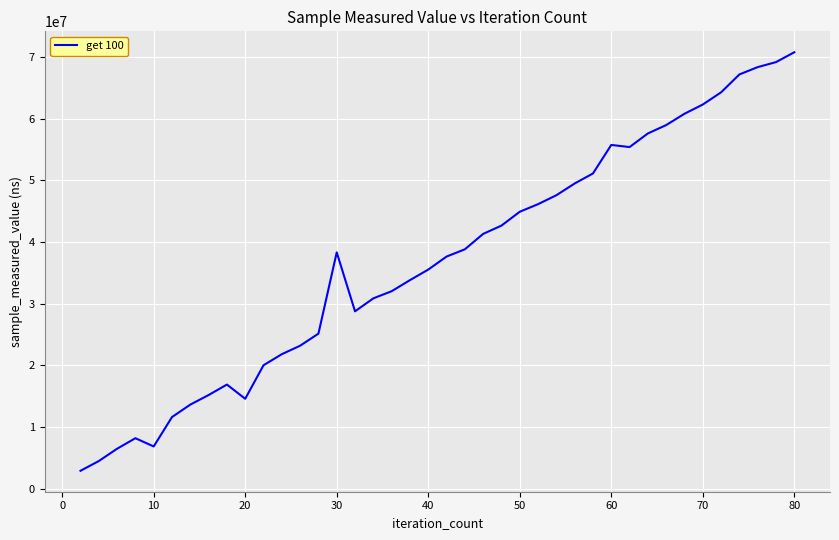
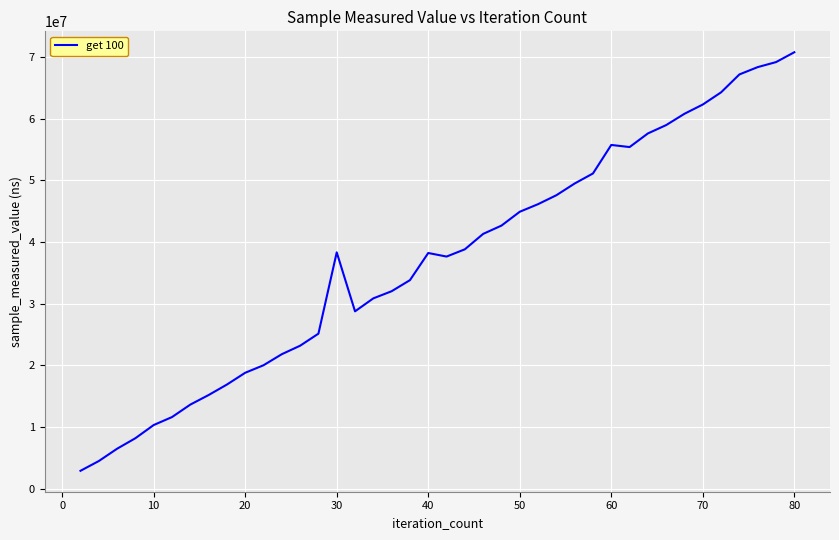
10: 7000000 -> 10000000
20: 15000000 -> 19000000
40: 36000000 -> 38000000
